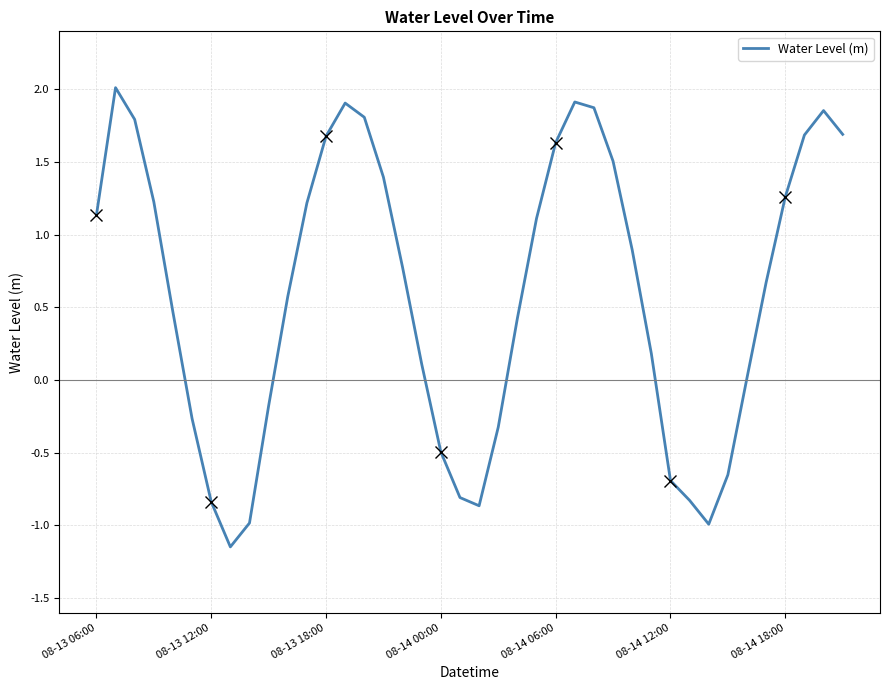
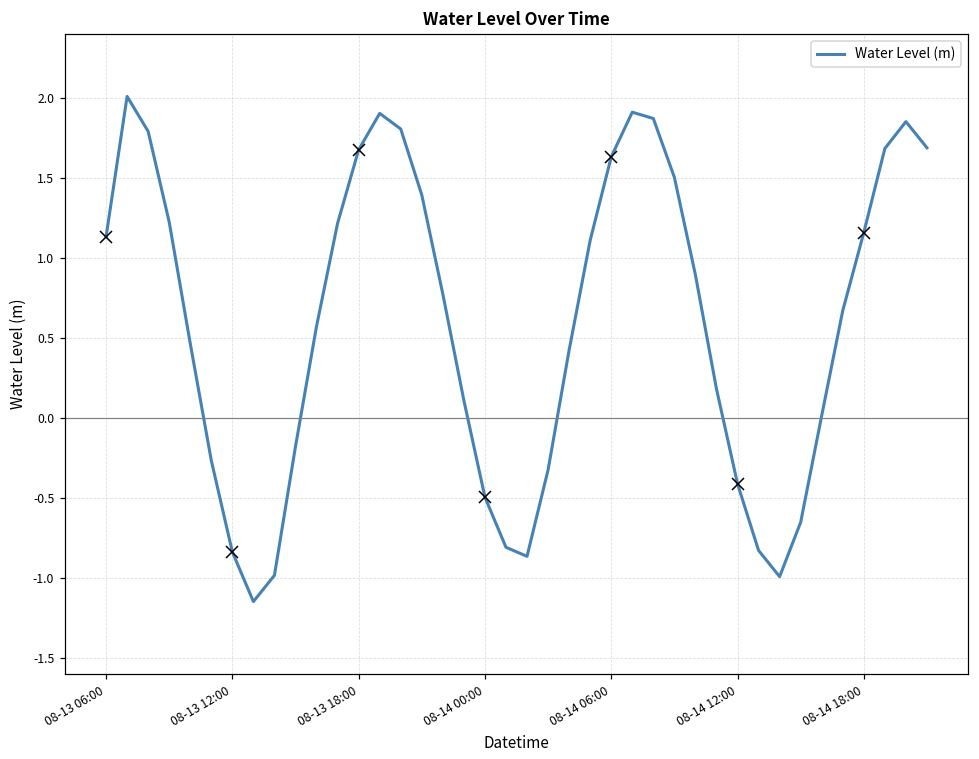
Water Level (m), 08-14 12:00: -0.69 -> -0.41
Water Level (m), 08-14 18:00: 1.26 -> 1.16
